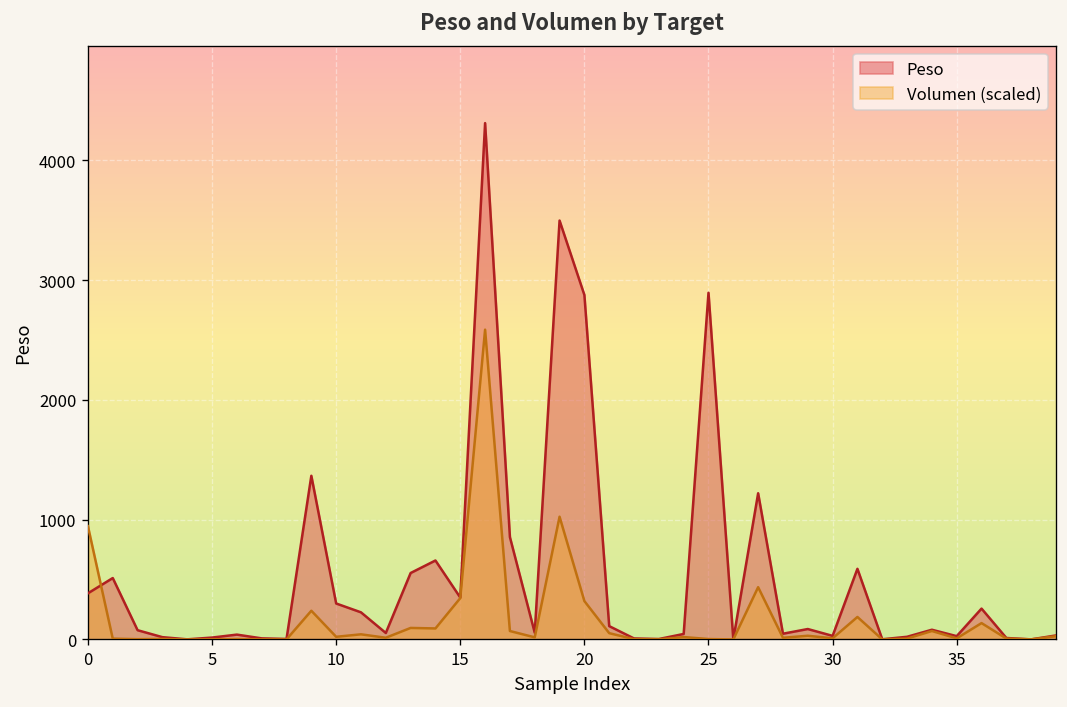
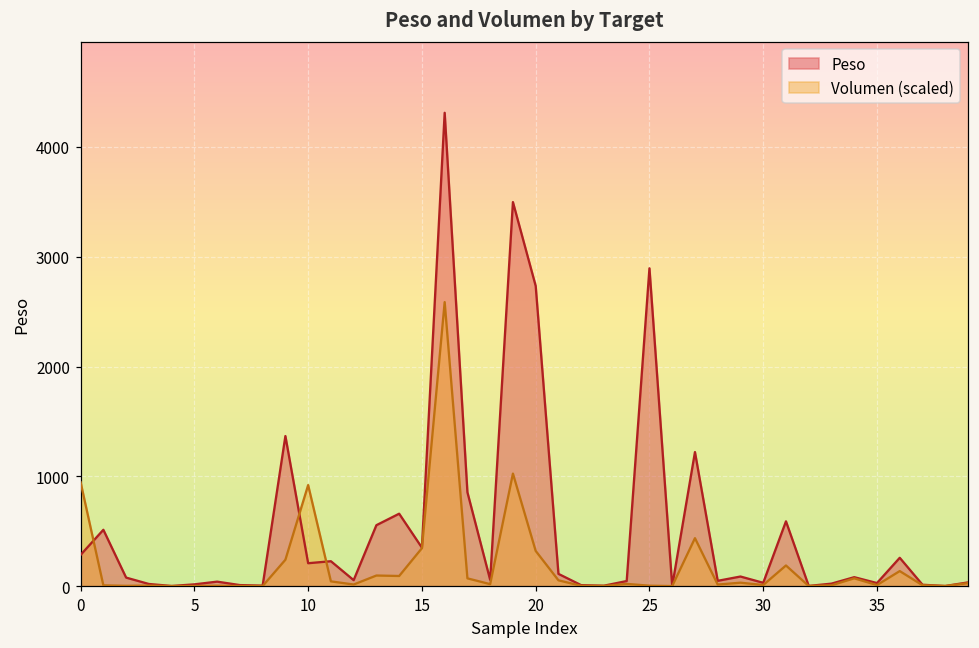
Peso, 0: 400 -> 300
Peso, 10: 300 -> 200
Volumen (scaled), 10: 0 -> 900
Peso, 20: 2900 -> 2700
